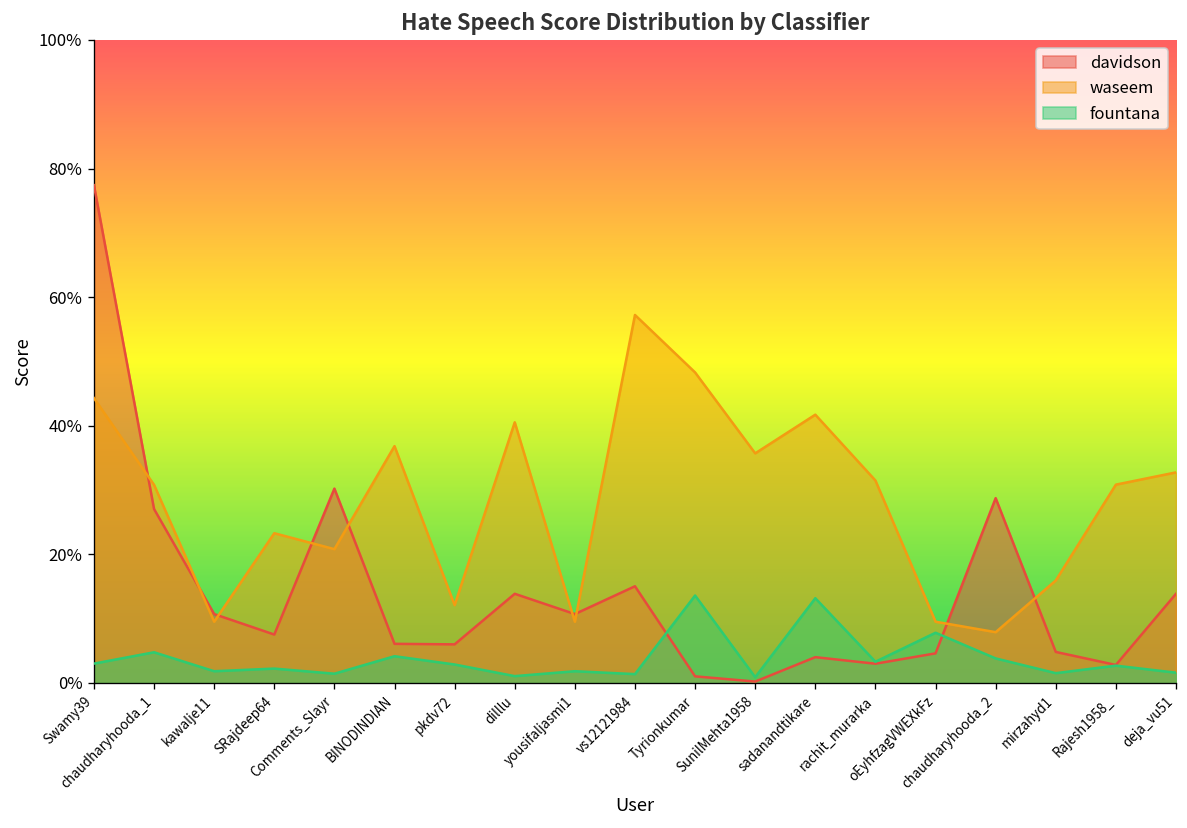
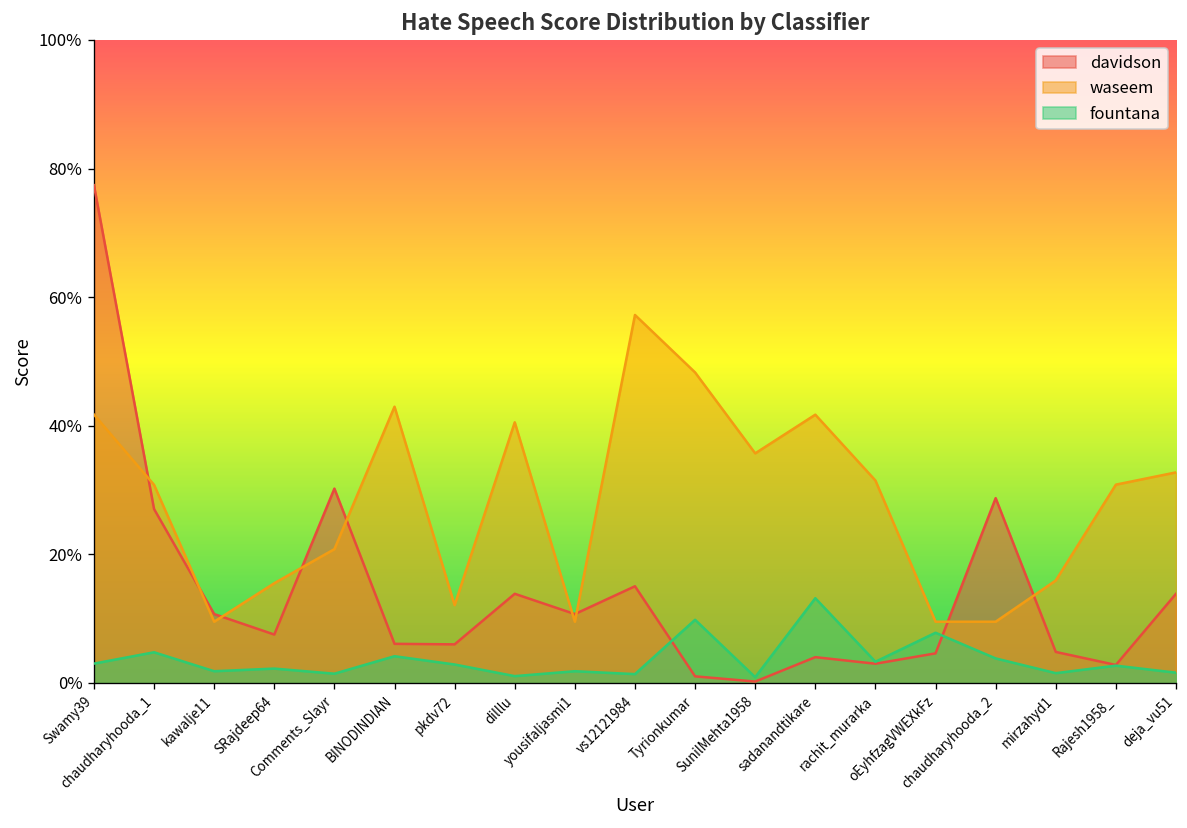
waseem, Swamy39: 44% -> 42%
waseem, SRajdeep64: 23% -> 16%
waseem, BINODINDIAN: 37% -> 43%
fountana, Tyrionkumar: 14% -> 10%
waseem, chaudharyhooda_2: 8% -> 10%
